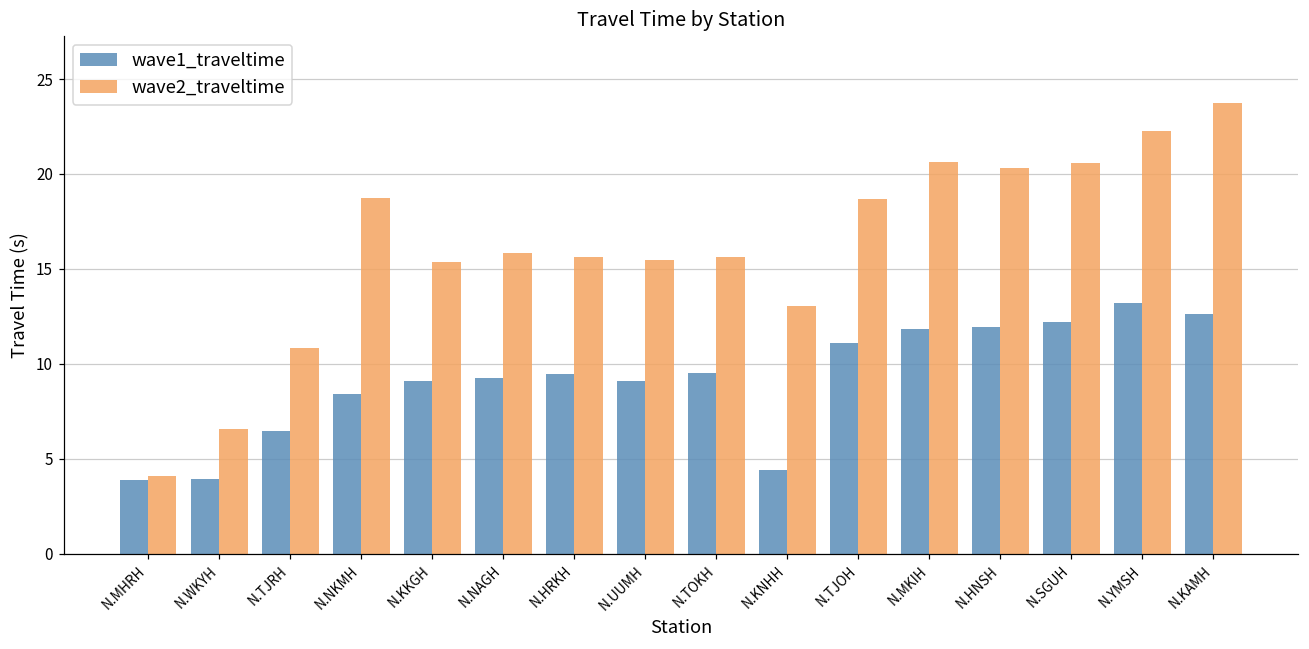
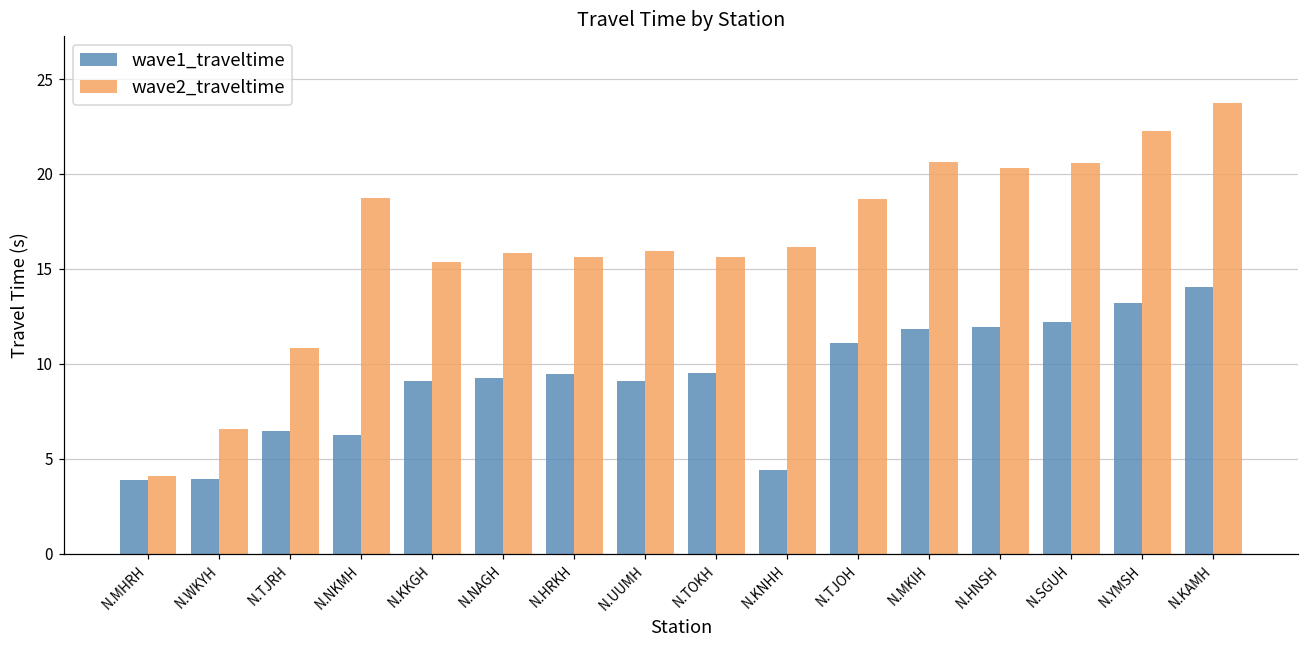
wave1_traveltime, N.NKMH: 8.4 -> 6.3
wave2_traveltime, N.UUMH: 15.5 -> 16.0
wave2_traveltime, N.KNHH: 13.0 -> 16.2
wave1_traveltime, N.KAMH: 12.6 -> 14.1
